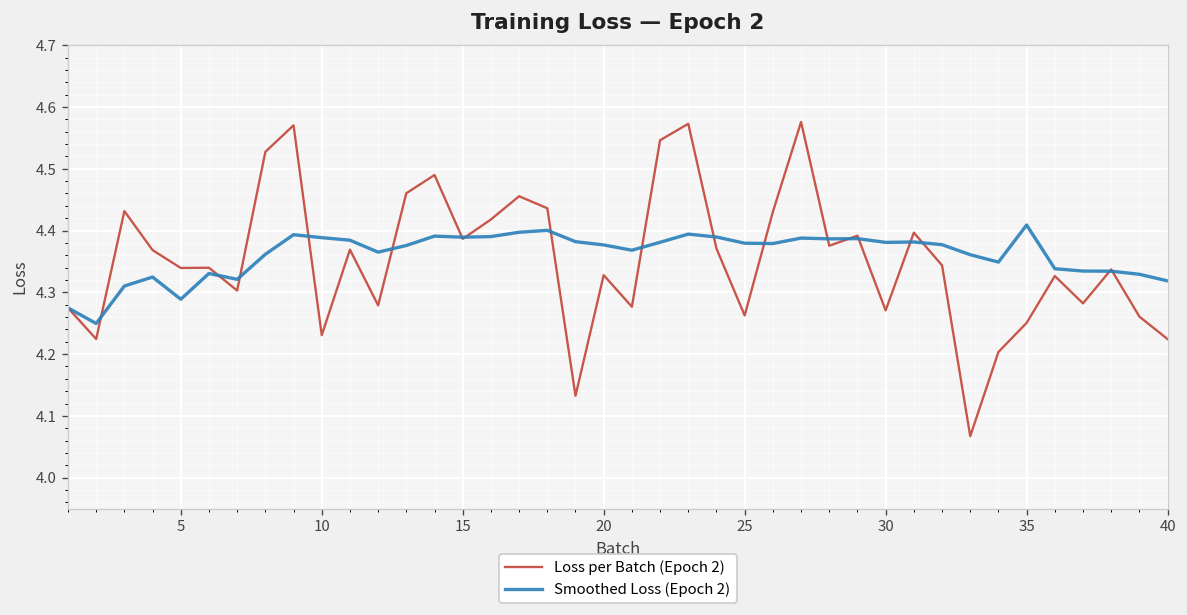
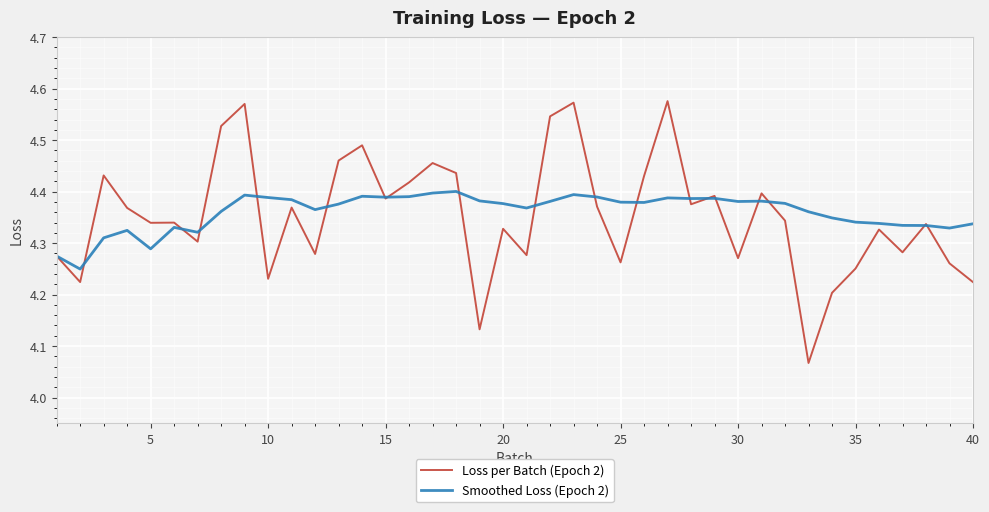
Smoothed Loss (Epoch 2), 35: 4.41 -> 4.34
Smoothed Loss (Epoch 2), 40: 4.32 -> 4.34
